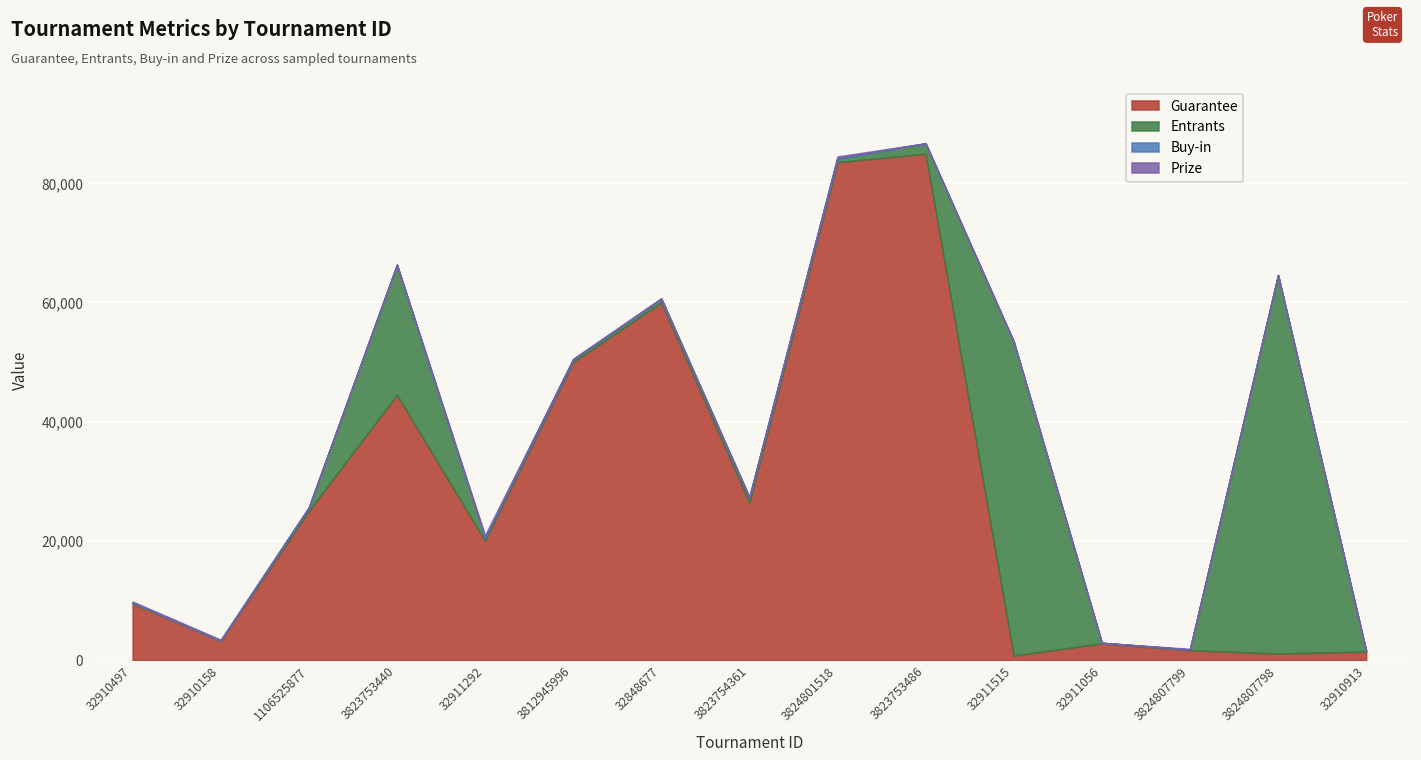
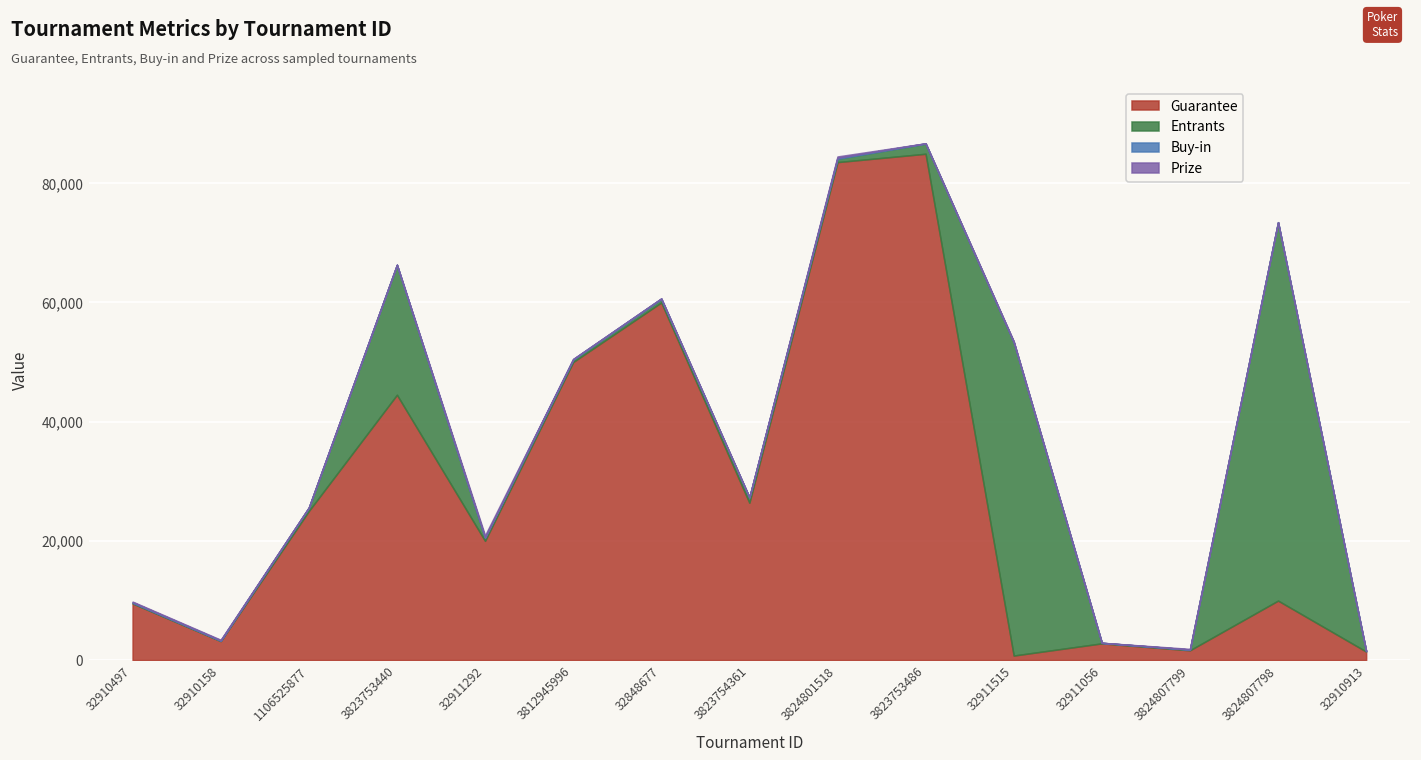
Guarantee, 3824807798: 1,000 -> 10,000
